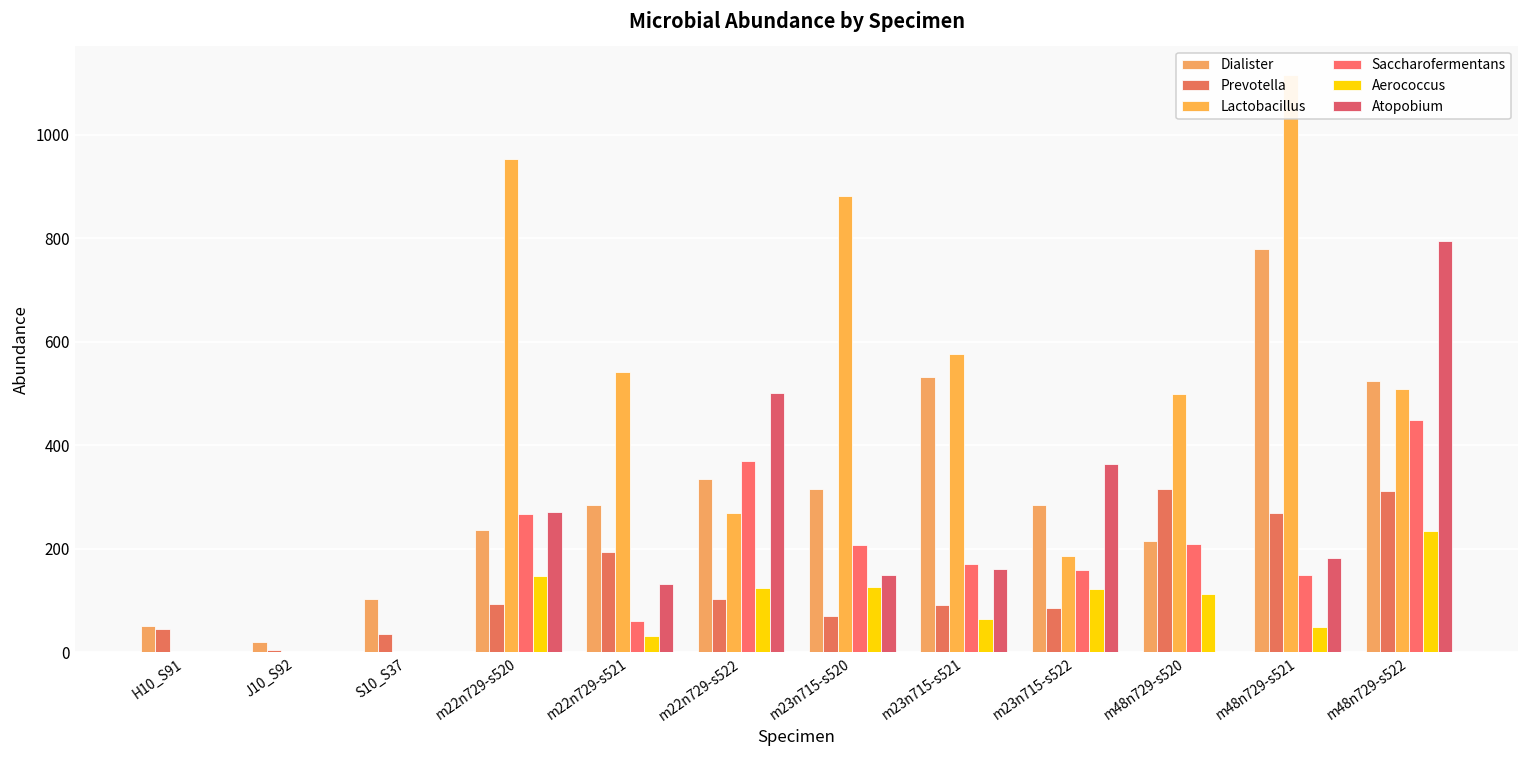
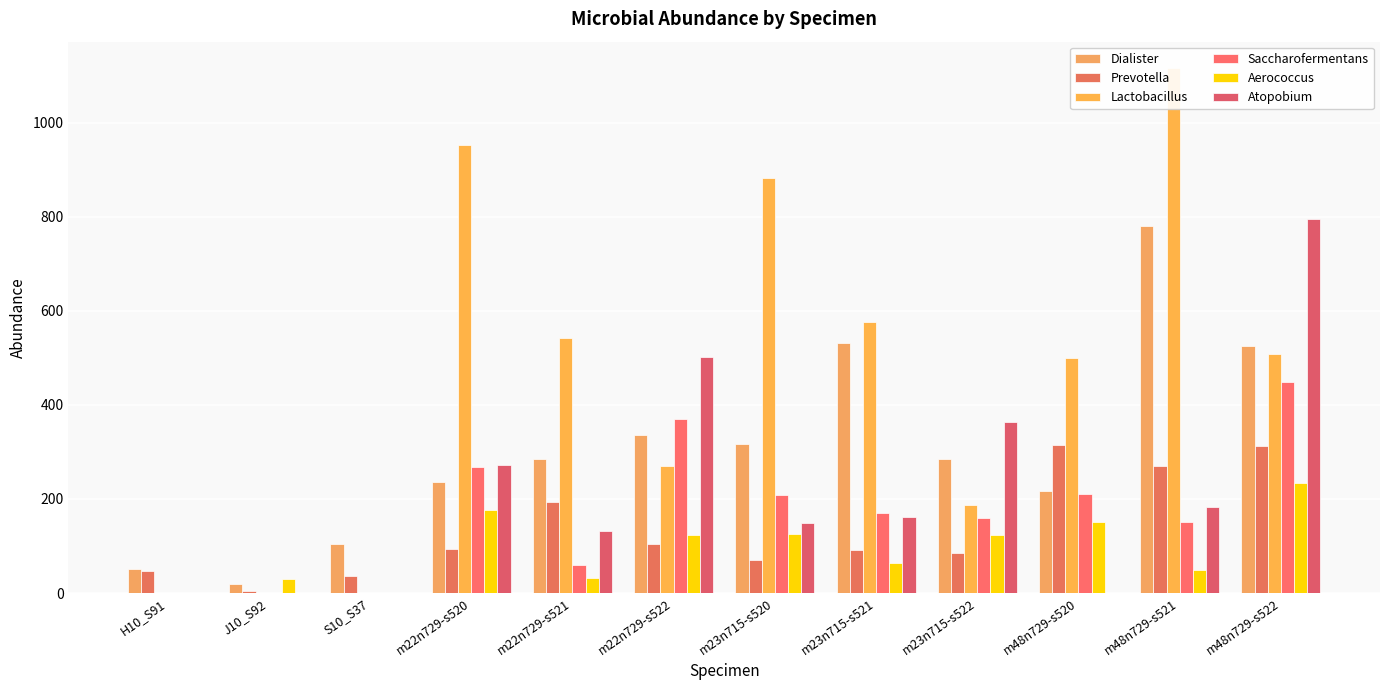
Aerococcus, J10_S92: 0 -> 30
Aerococcus, m22n729-s520: 150 -> 180
Aerococcus, m48n729-s520: 110 -> 150
